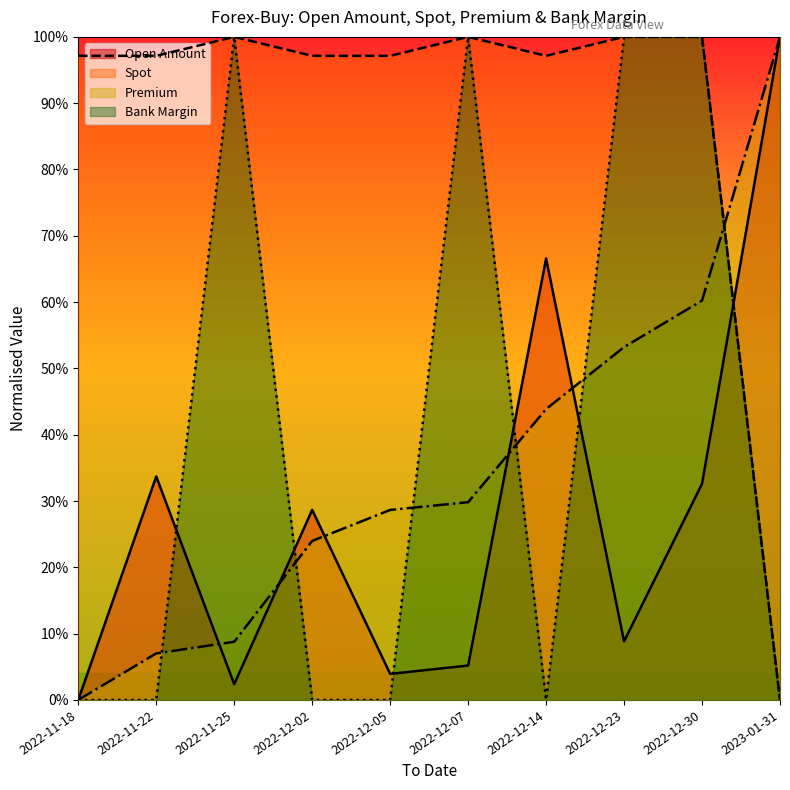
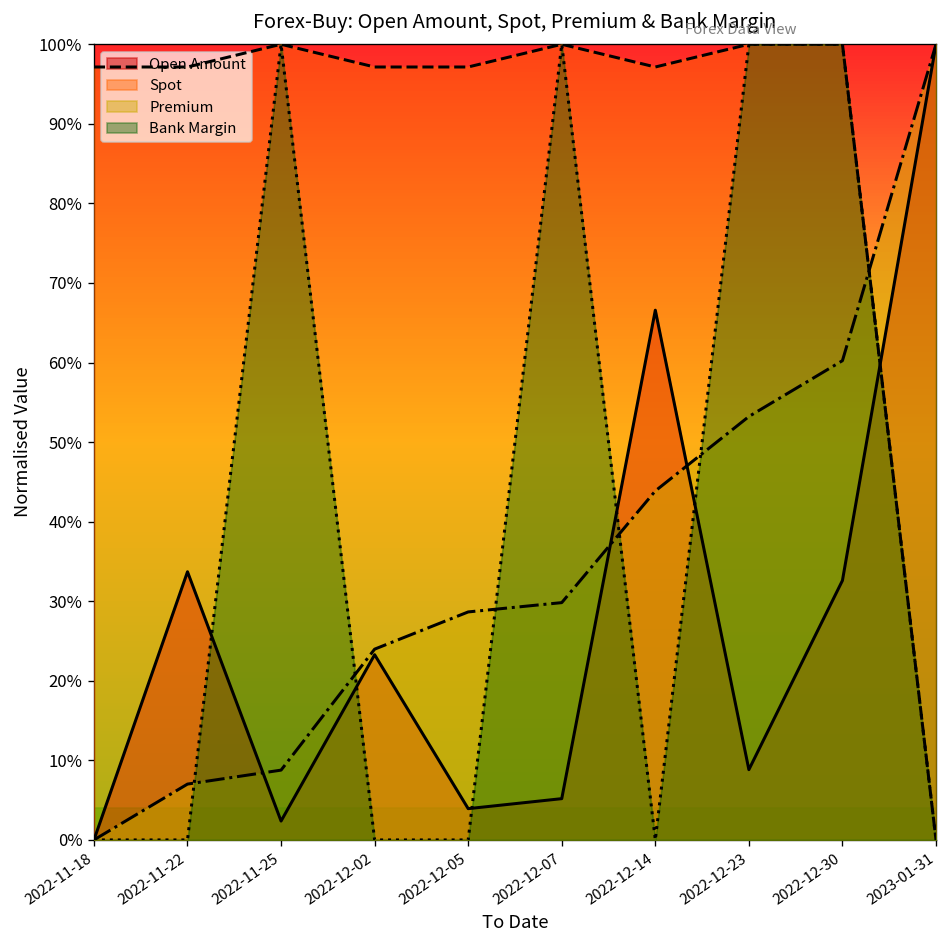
Open Amount, 2022-12-02: 29% -> 23%
